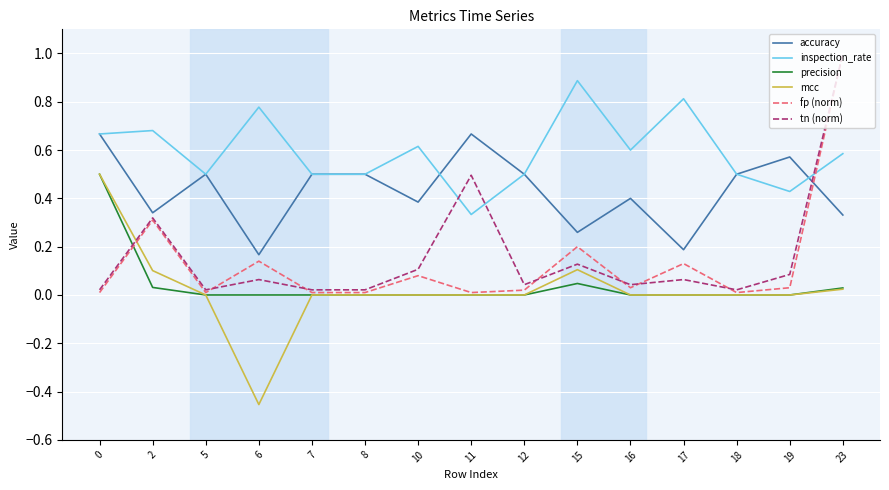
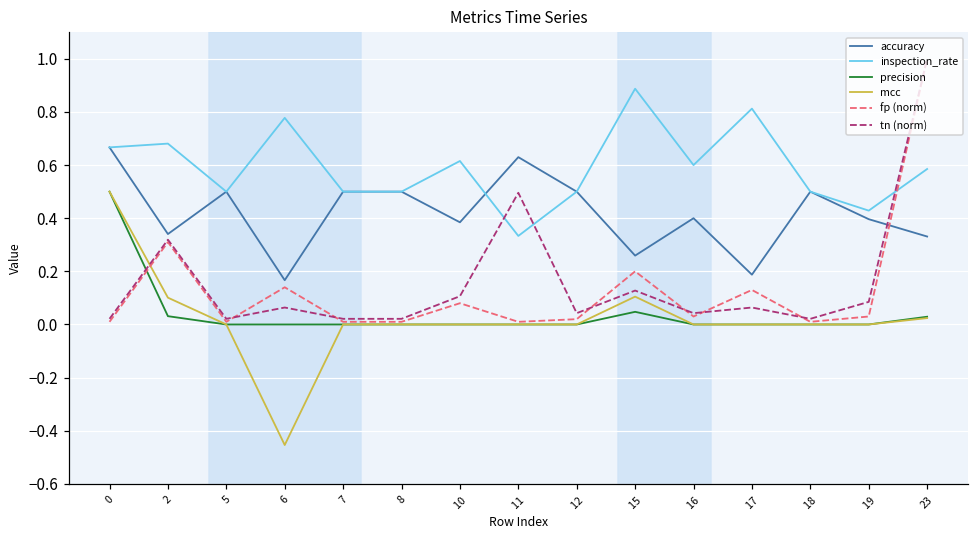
accuracy, 11: 0.67 -> 0.63
accuracy, 19: 0.57 -> 0.40
